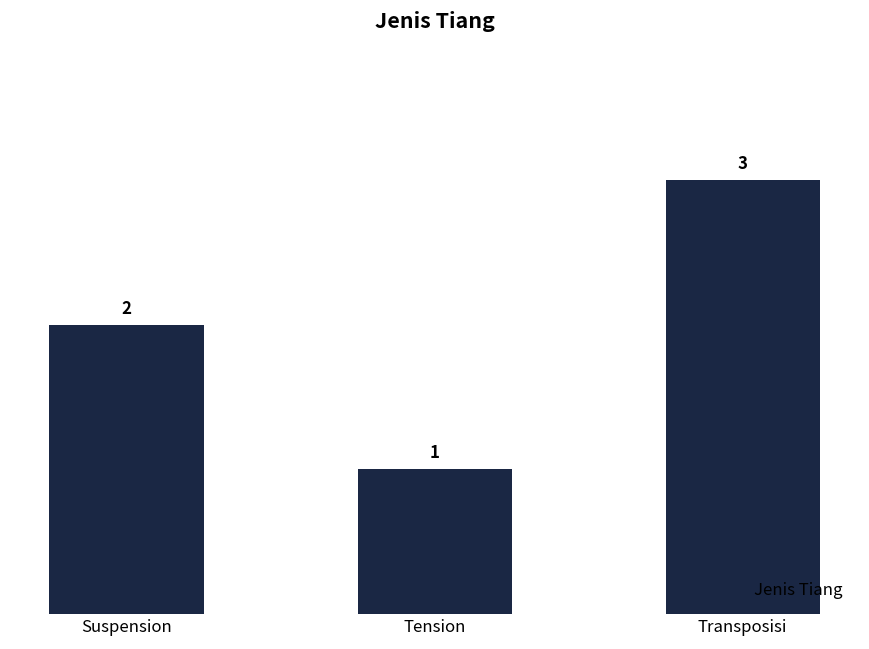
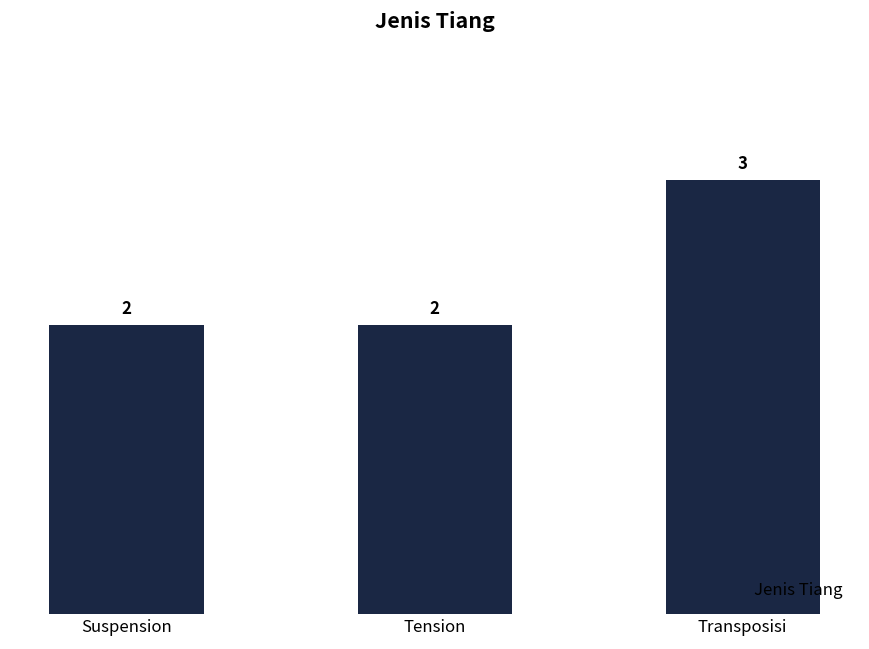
Tension: 1 -> 2
